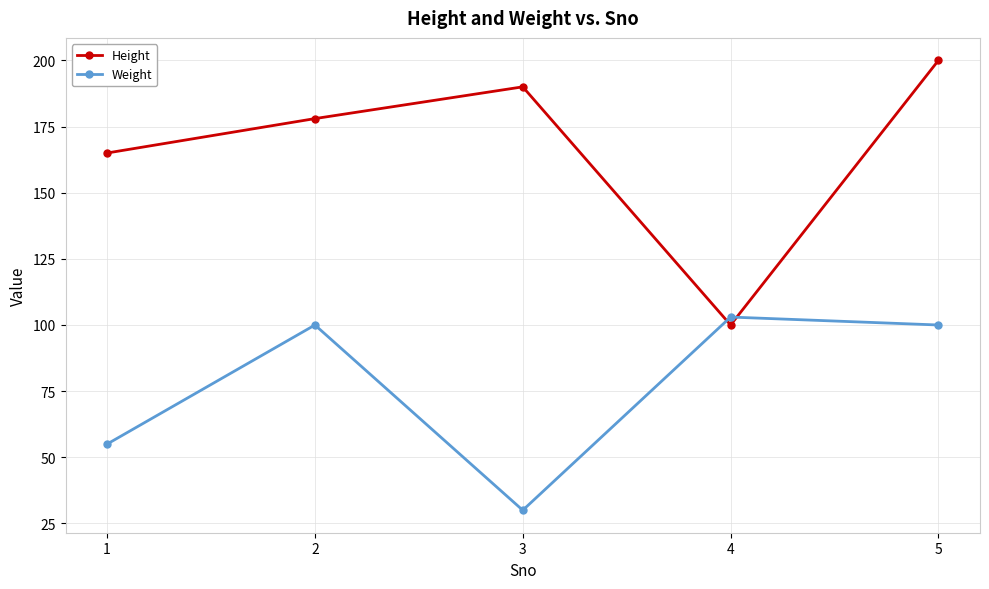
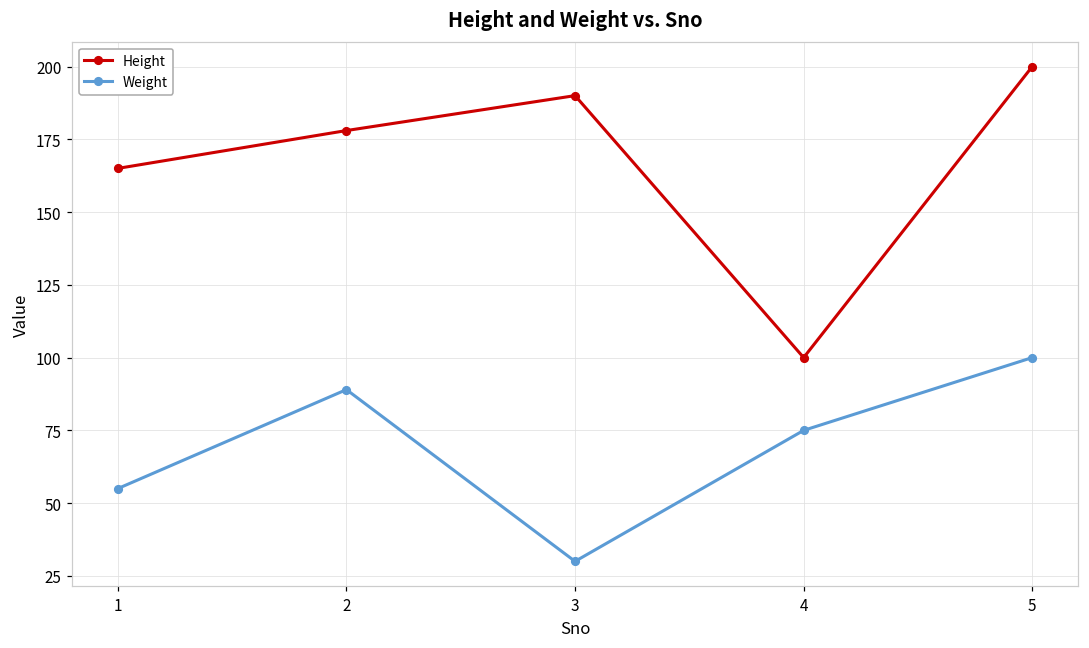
Weight, 2: 100 -> 89
Weight, 4: 103 -> 75
